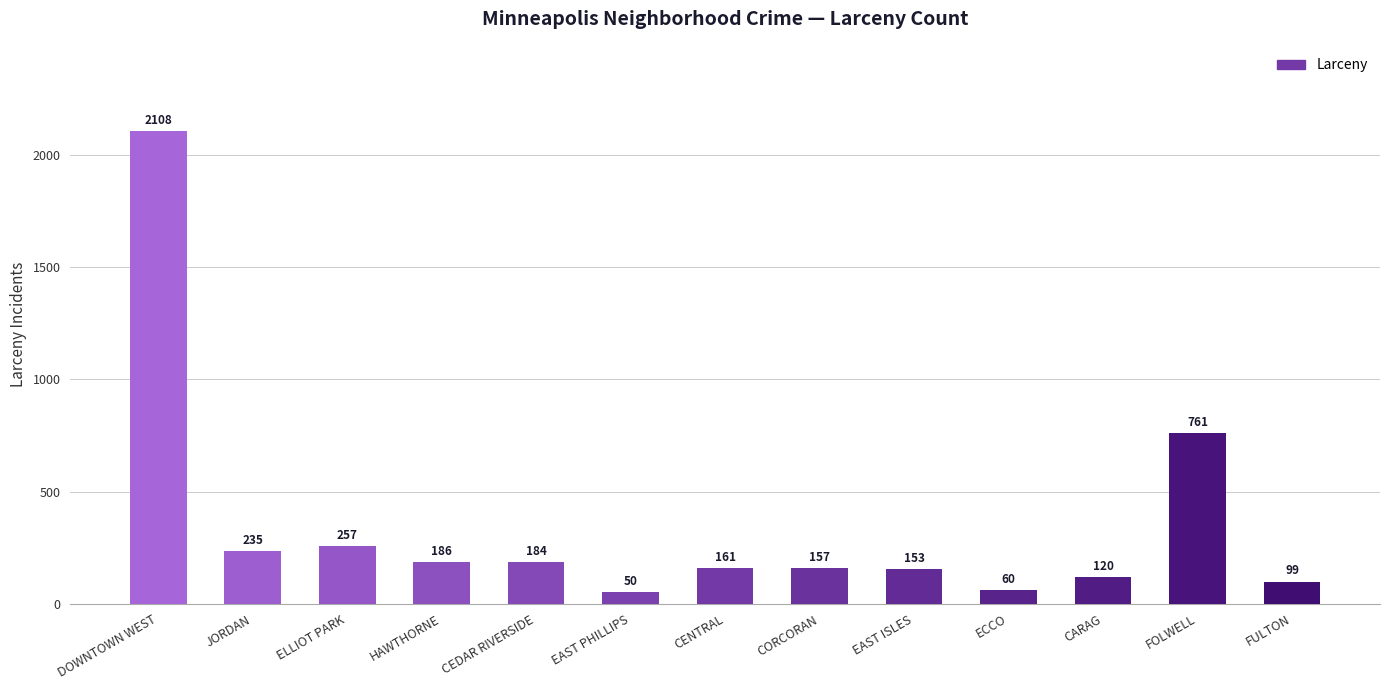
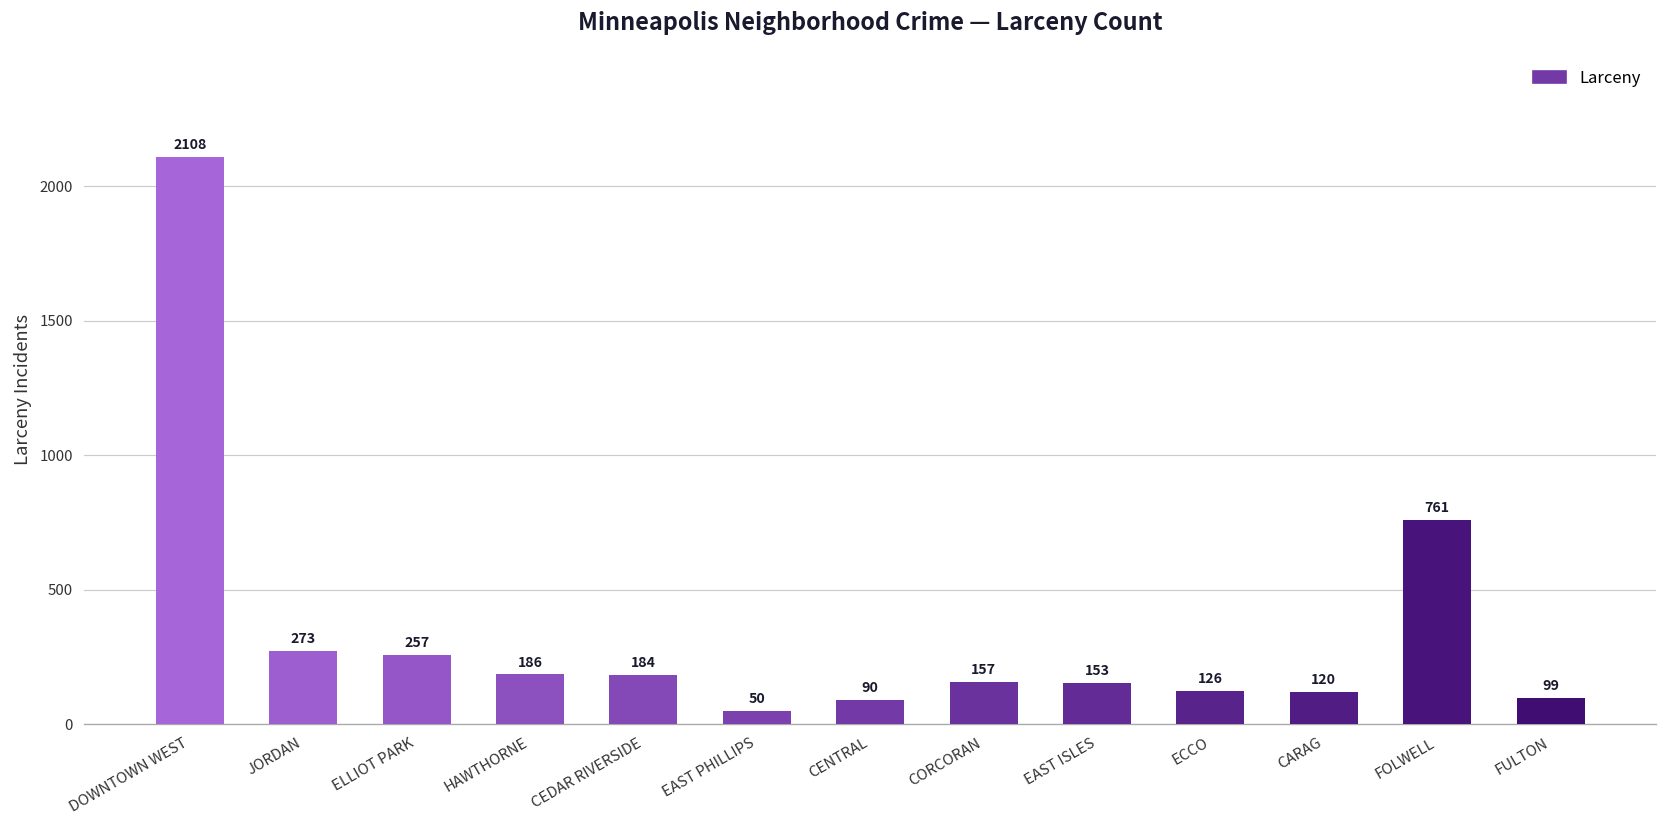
JORDAN: 235 -> 273
CENTRAL: 161 -> 90
ECCO: 60 -> 126
